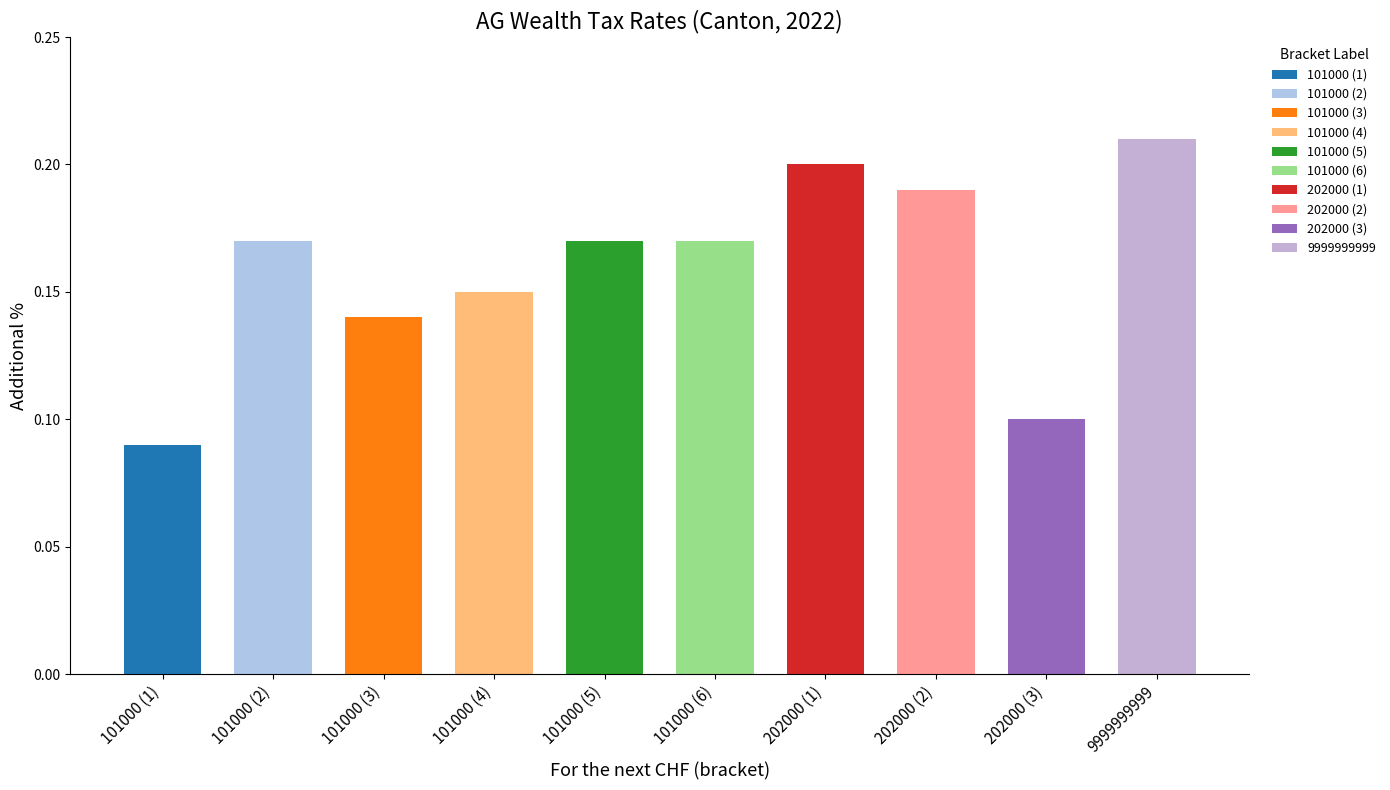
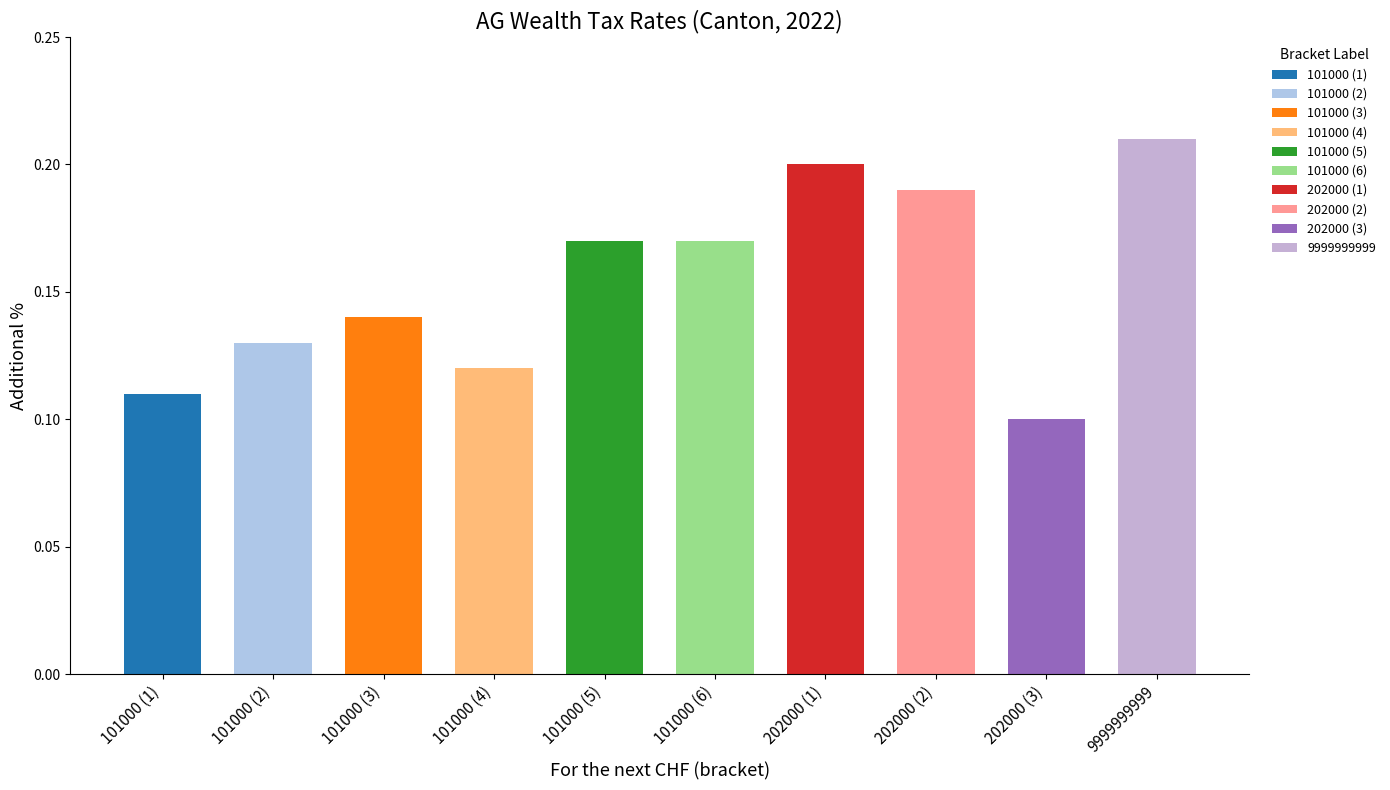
101000 (1): 0.09 -> 0.11
101000 (2): 0.17 -> 0.13
101000 (4): 0.15 -> 0.12
